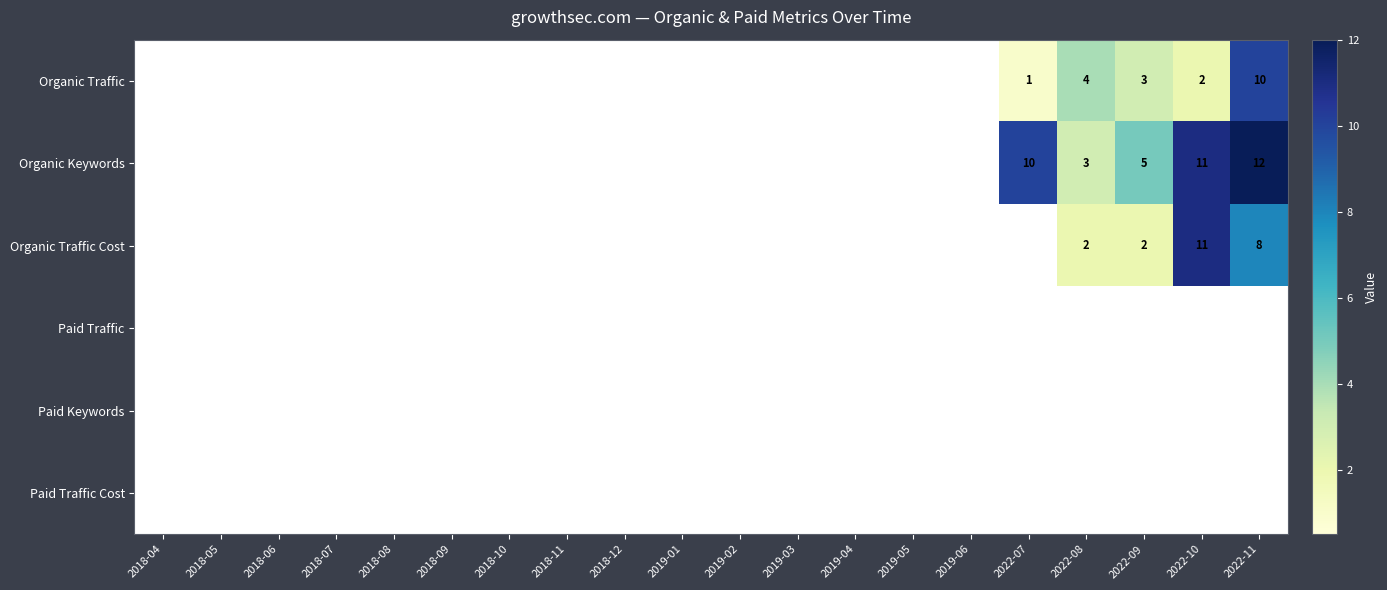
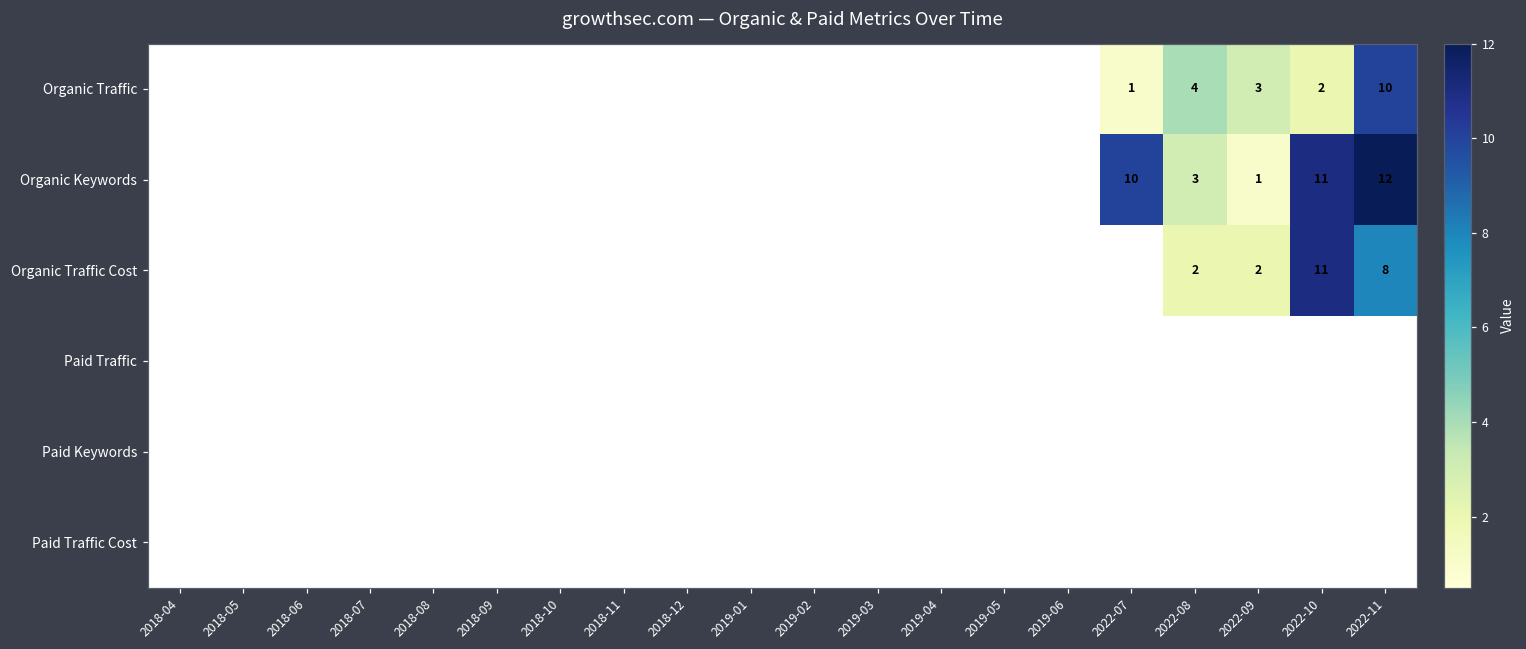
Organic Keywords, 2022-09: 5 -> 1
